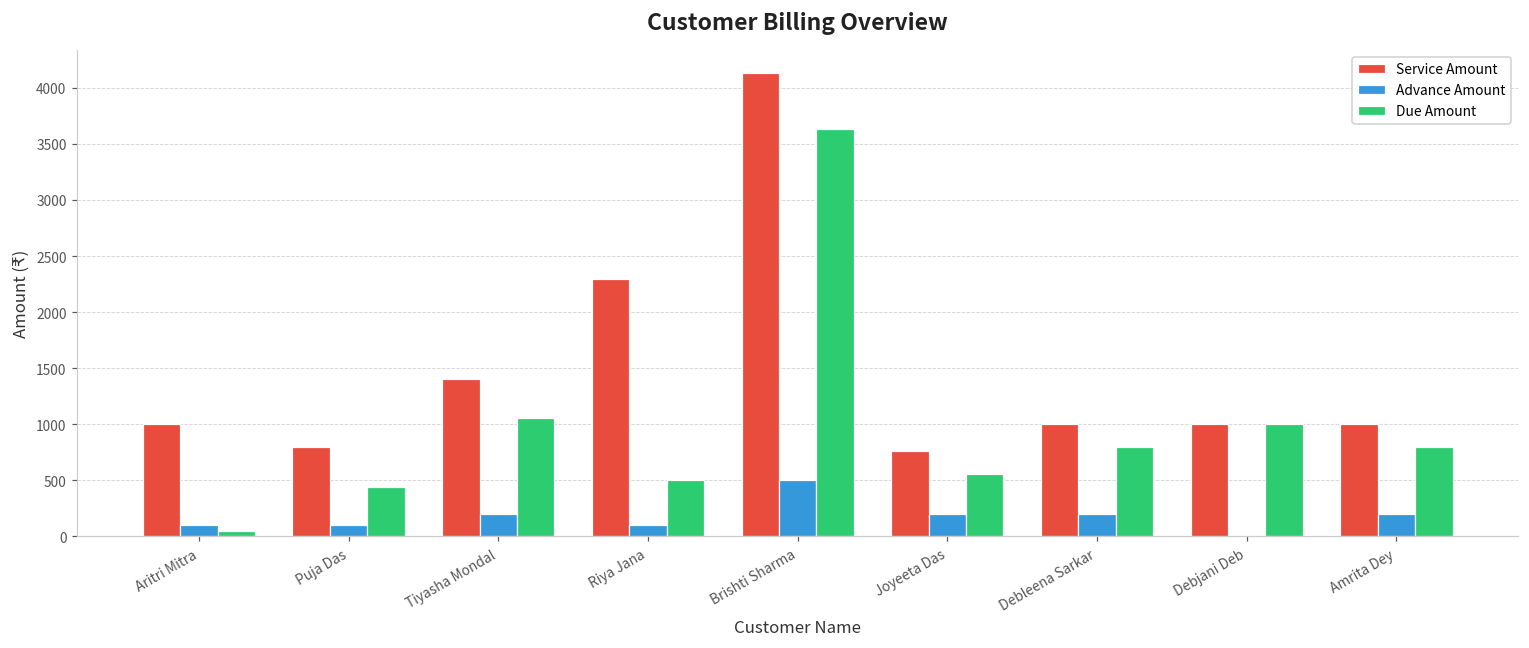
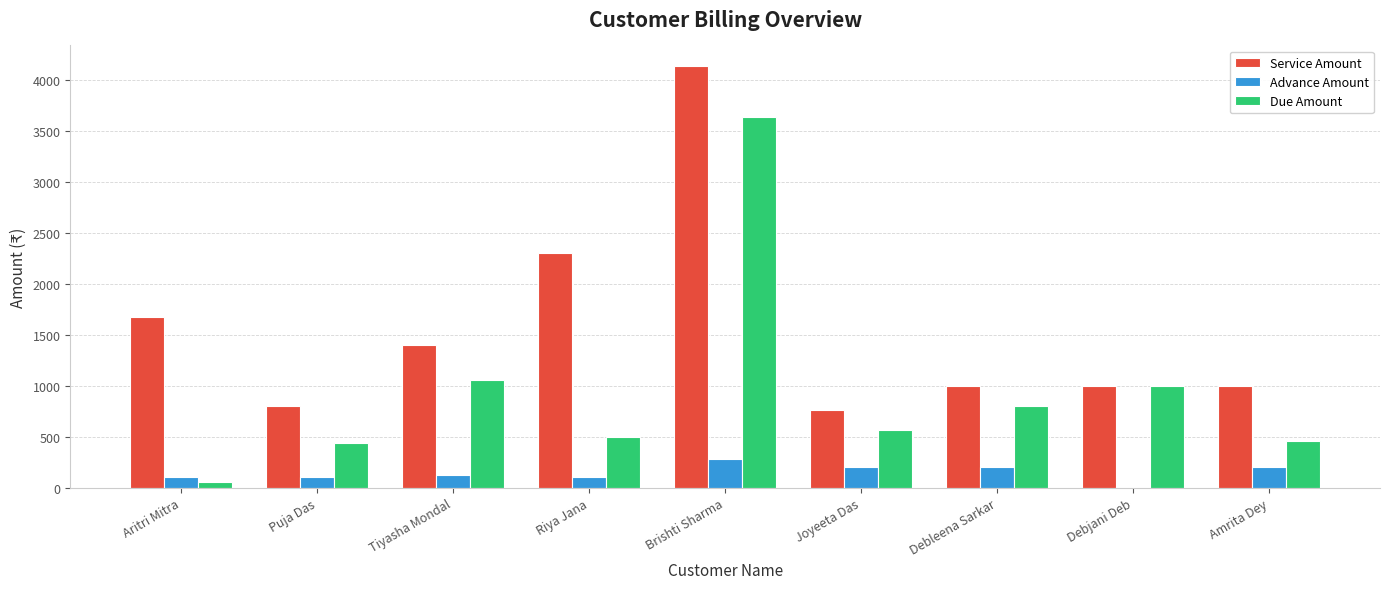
Service Amount, Aritri Mitra: 1000 -> 1670
Advance Amount, Tiyasha Mondal: 200 -> 120
Advance Amount, Brishti Sharma: 500 -> 280
Due Amount, Amrita Dey: 800 -> 450
